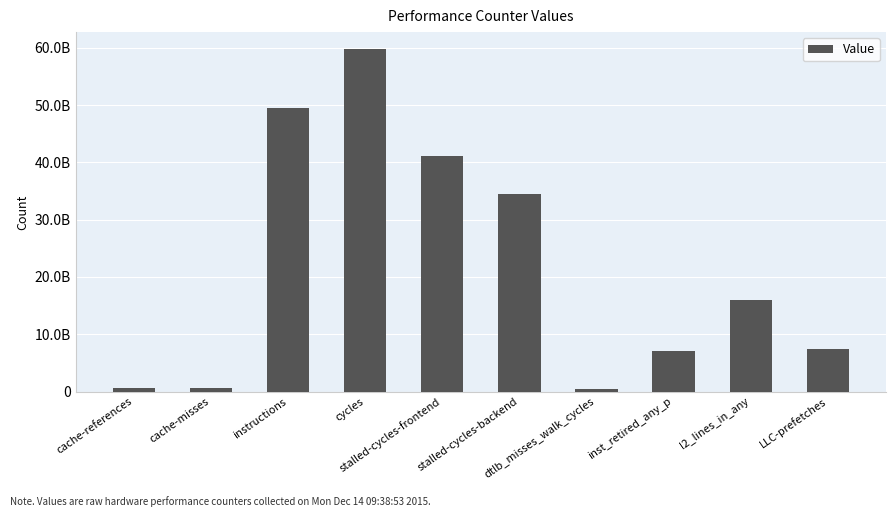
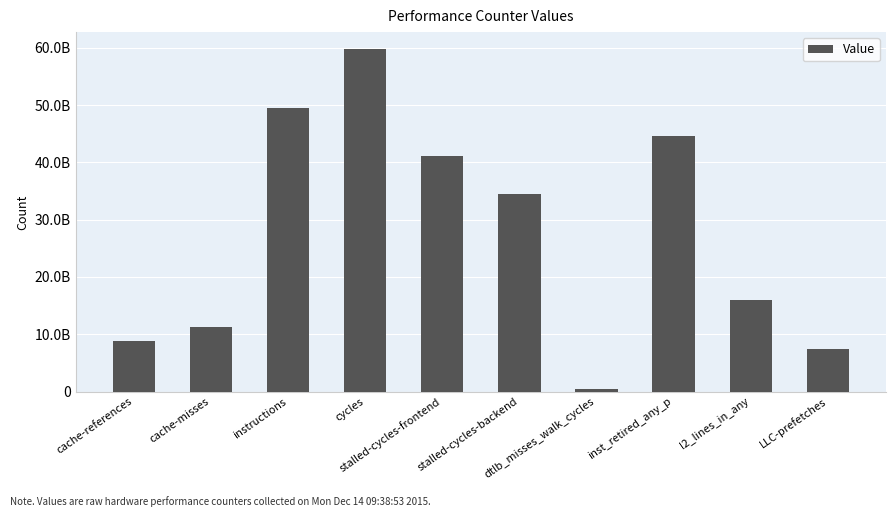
cache-references: 1000000000 -> 9000000000
cache-misses: 1000000000 -> 11000000000
inst_retired_any_p: 7000000000 -> 45000000000
